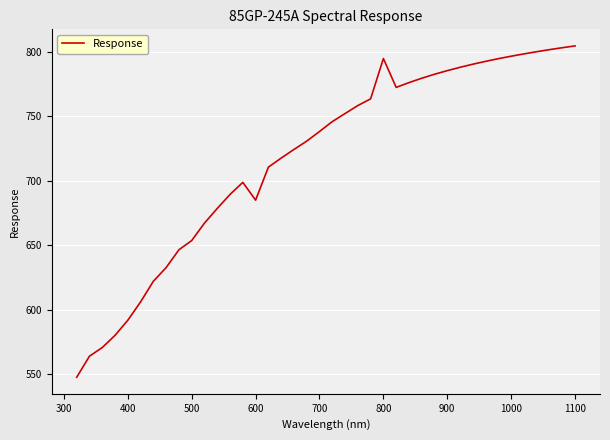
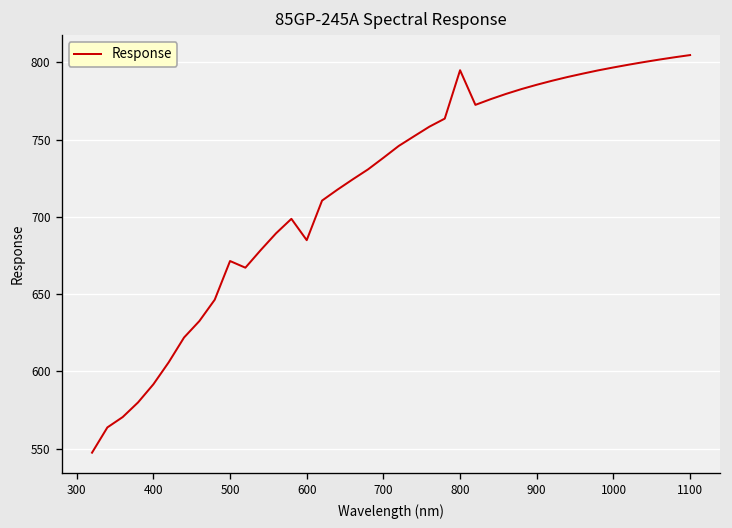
500: 654 -> 671
